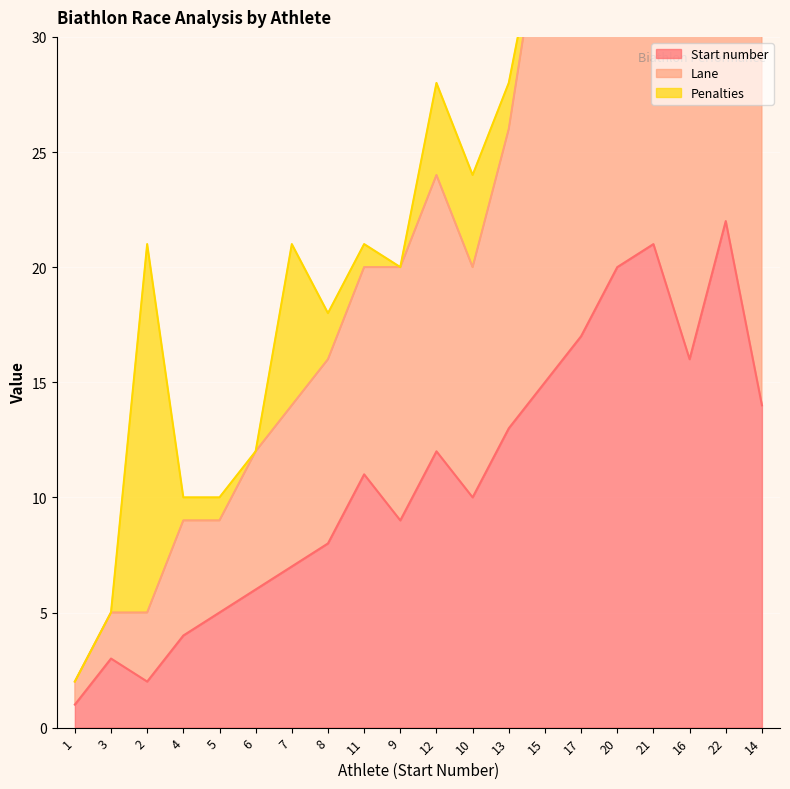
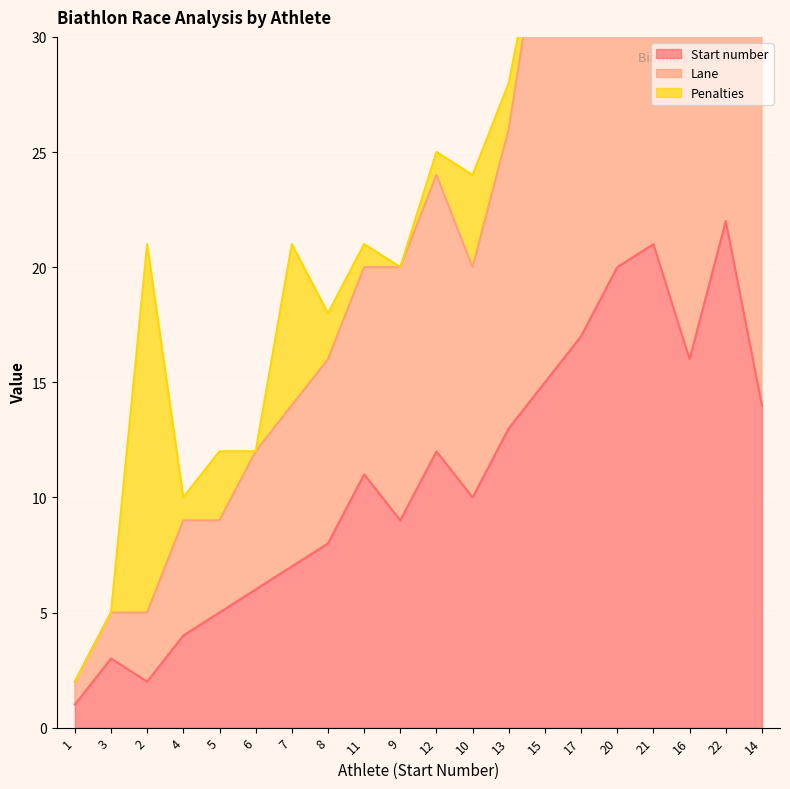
Penalties, 5: 1 -> 3
Penalties, 12: 4 -> 1
